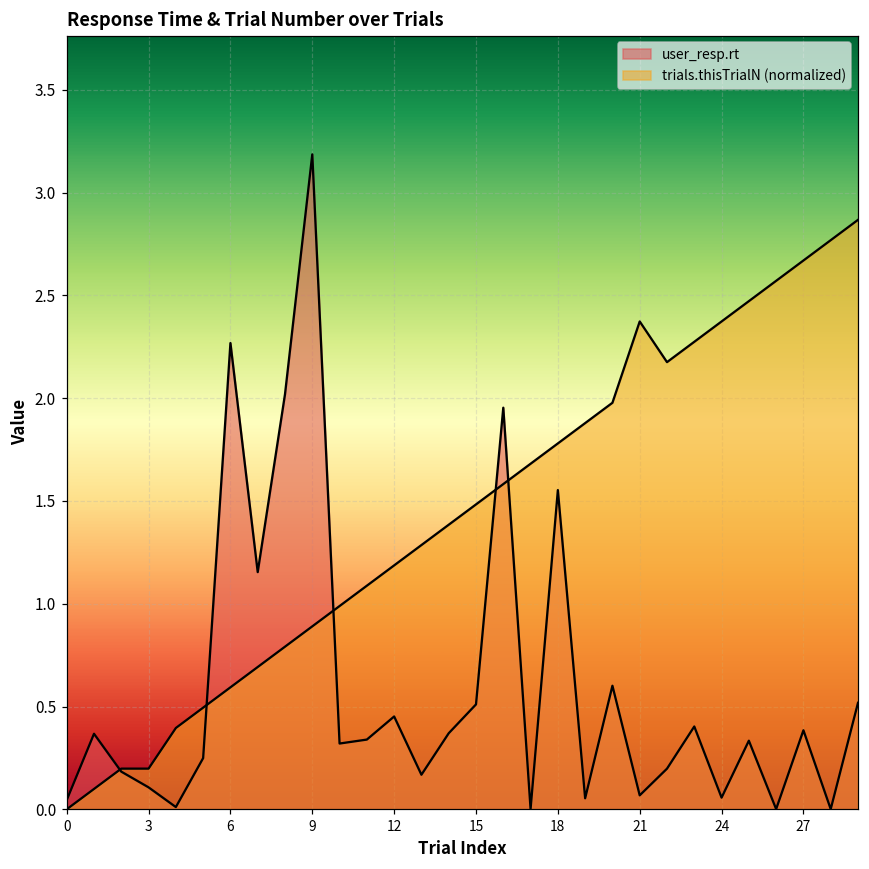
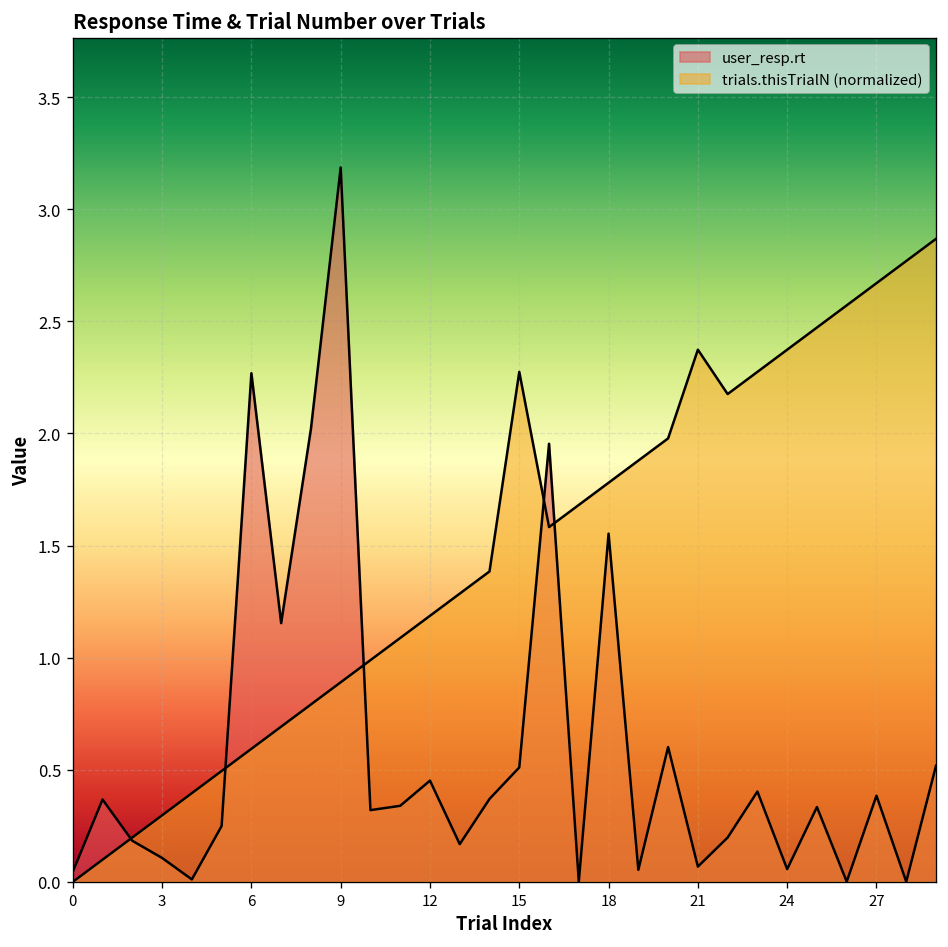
trials.thisTrialN (normalized), 3: 0.20 -> 0.30
trials.thisTrialN (normalized), 15: 1.48 -> 2.27
